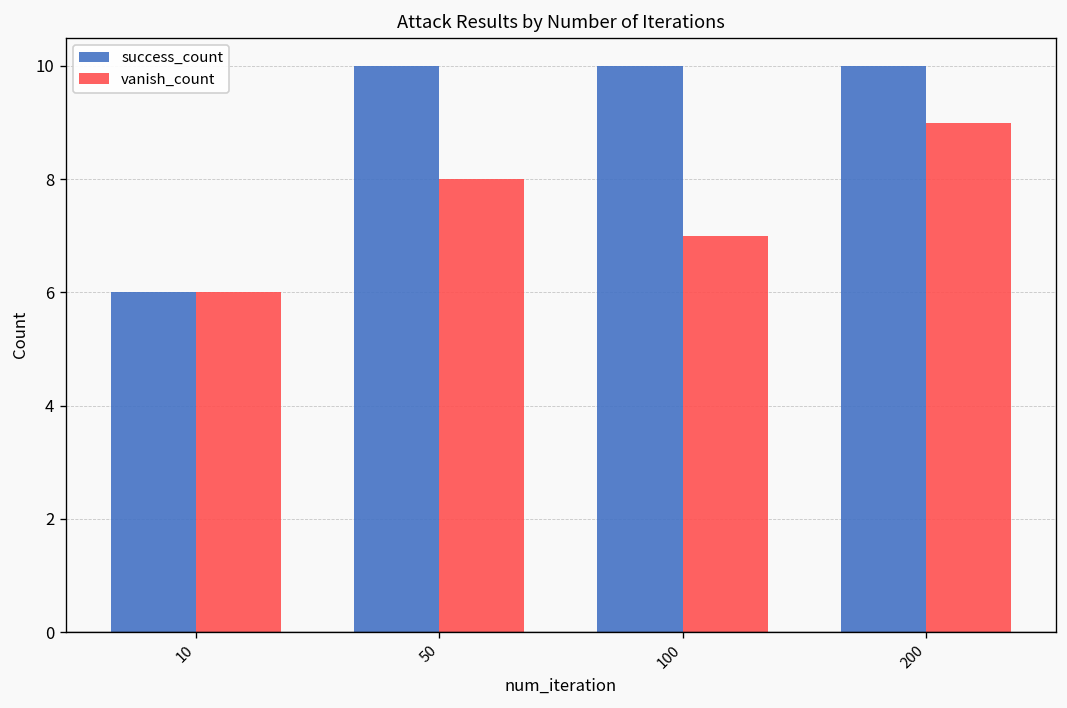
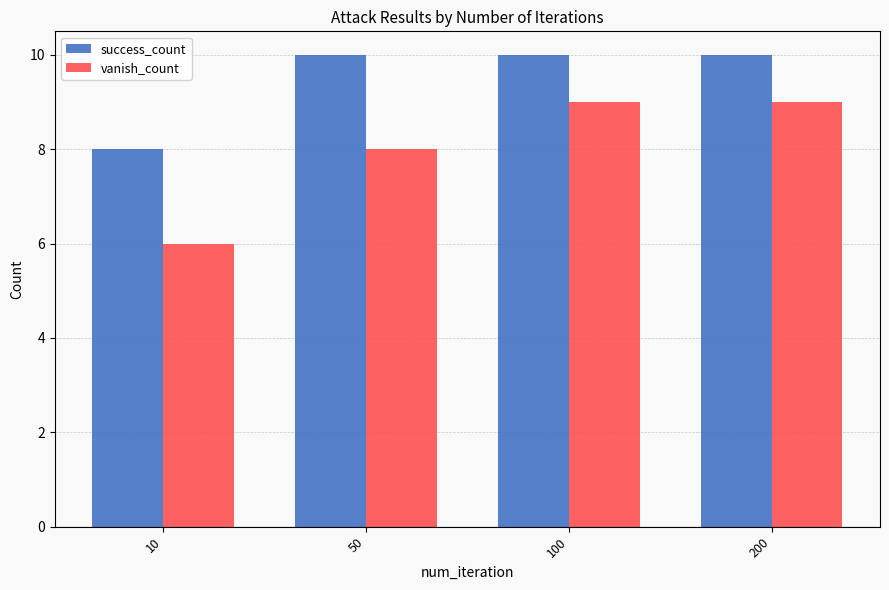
success_count, 10: 6 -> 8
vanish_count, 100: 7 -> 9
